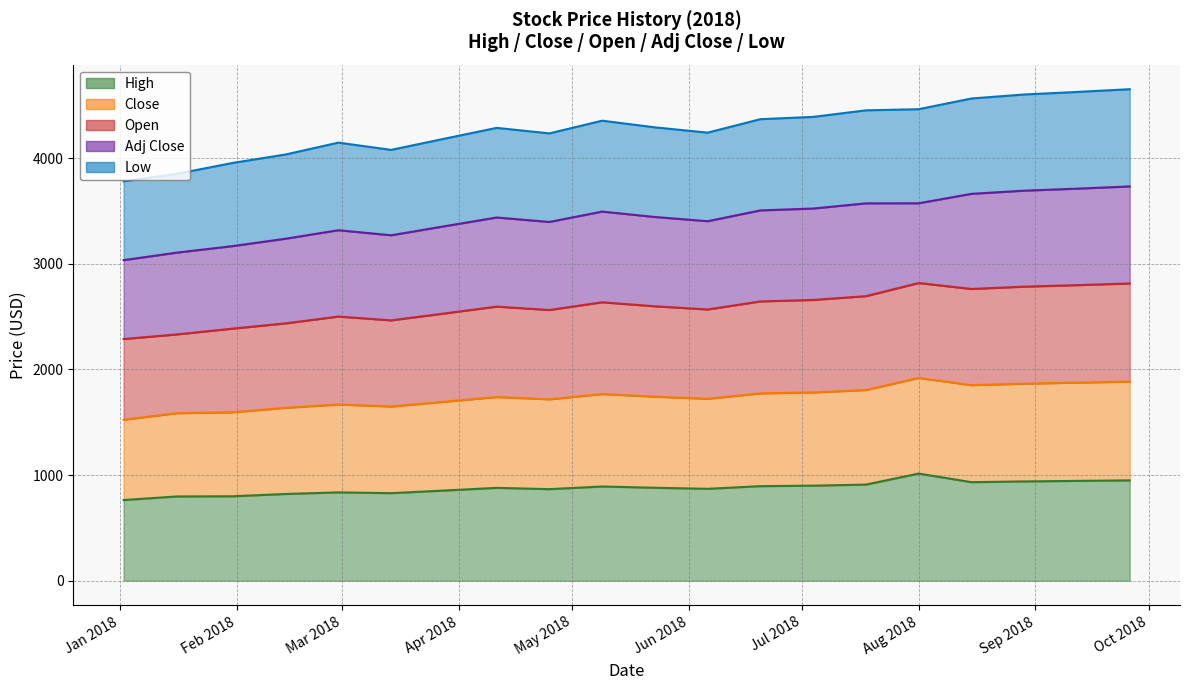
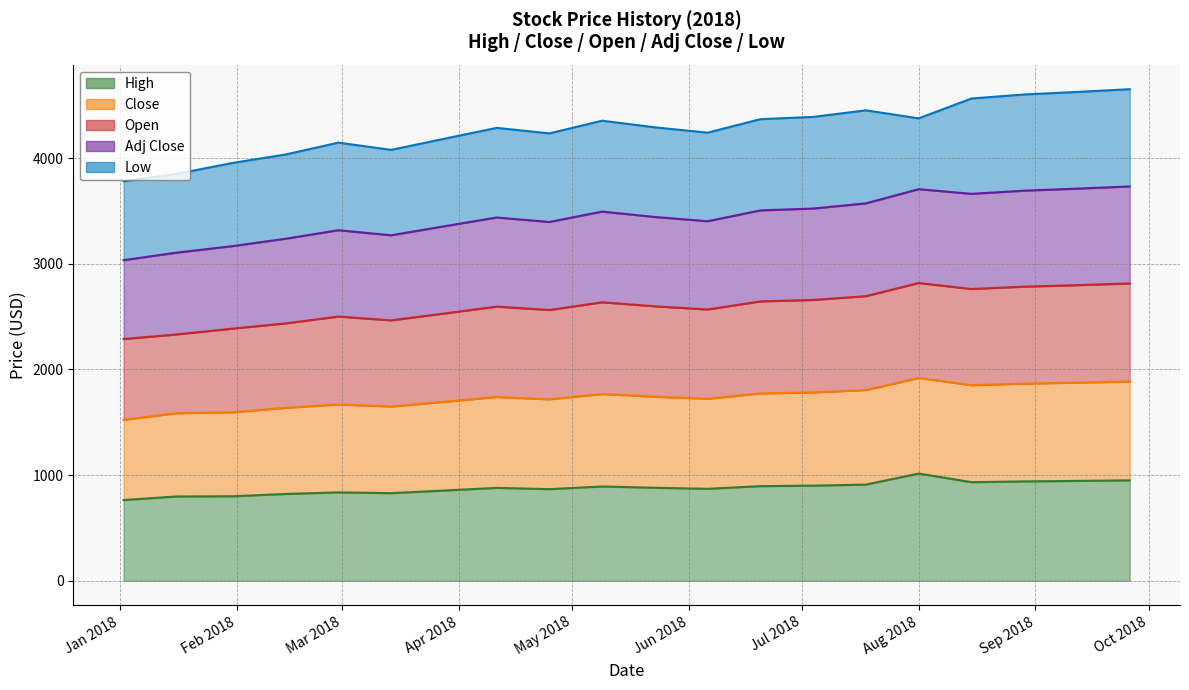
Adj Close, Aug 2018: 750 -> 890
Low, Aug 2018: 890 -> 670
